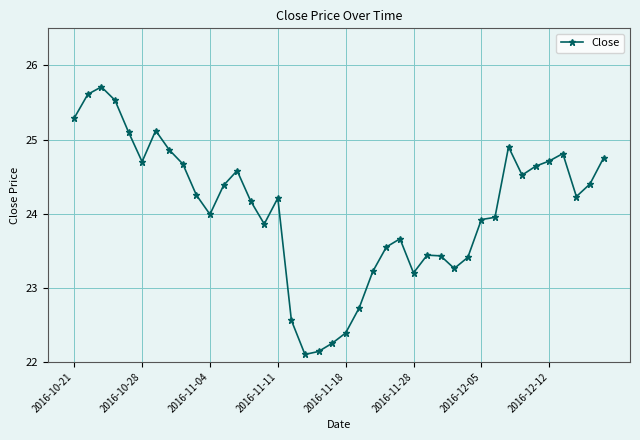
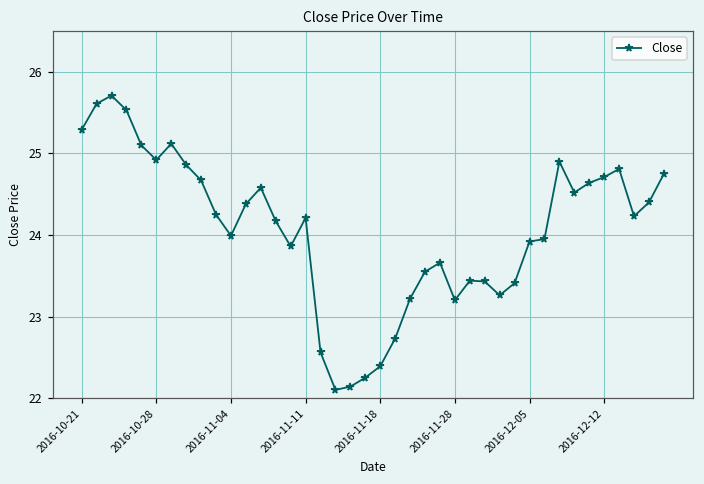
2016-10-28: 24.7 -> 24.9
